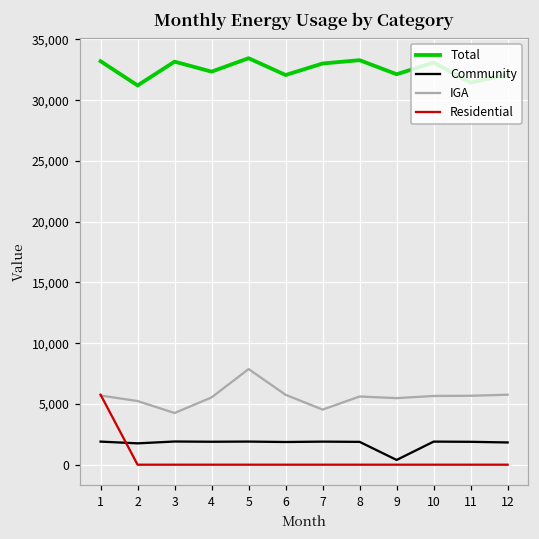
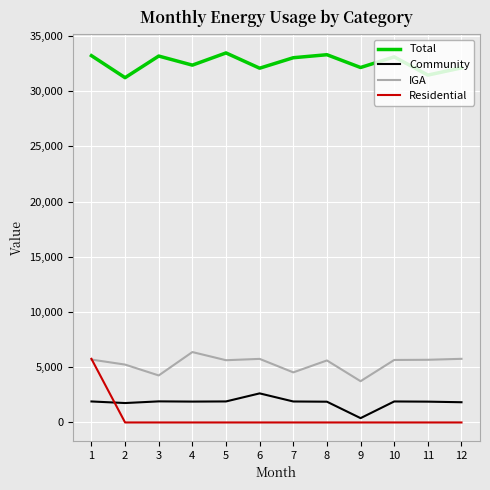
IGA, 4: 5,500 -> 6,400
IGA, 5: 7,900 -> 5,600
Community, 6: 1,900 -> 2,600
IGA, 9: 5,500 -> 3,700
